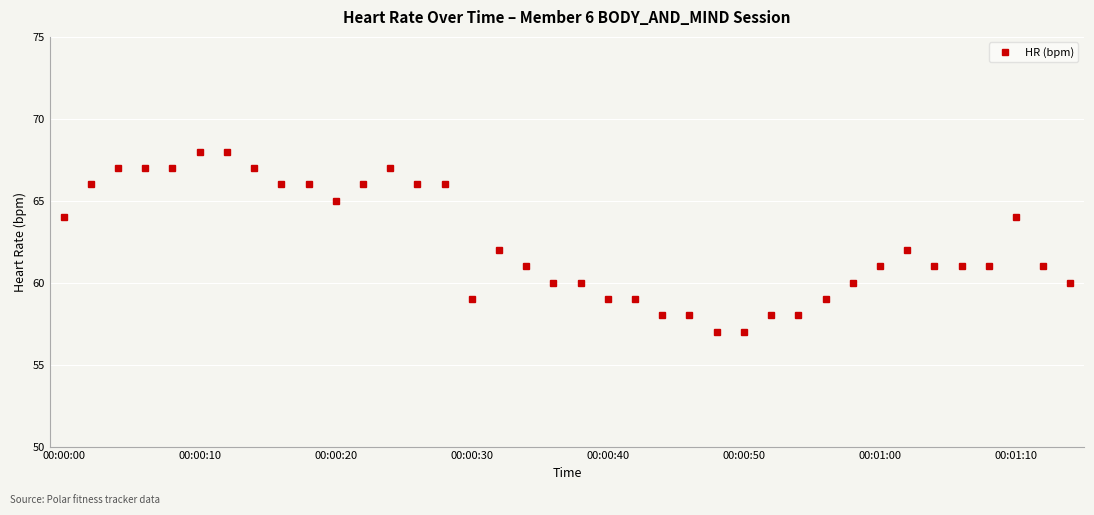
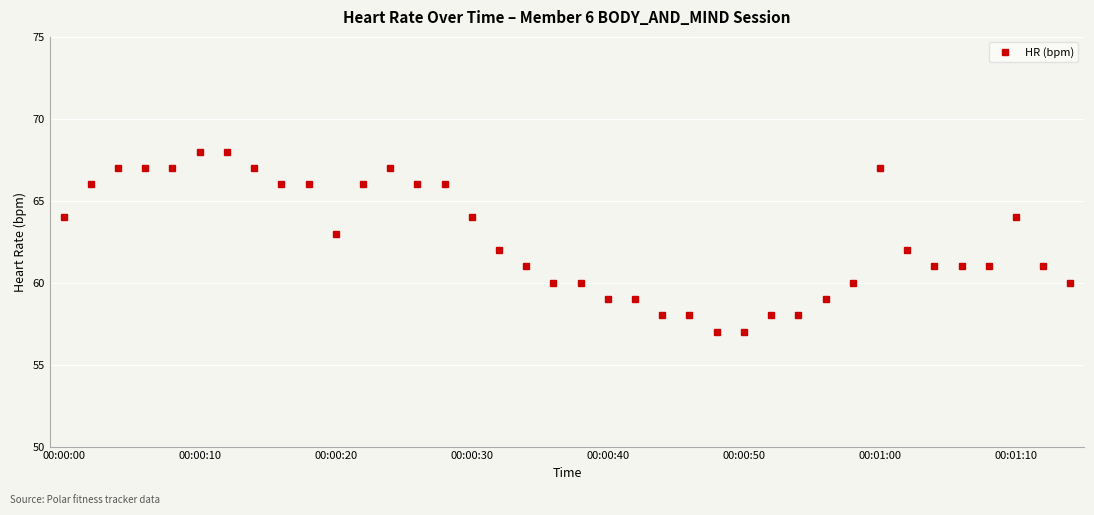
00:00:20: 65 -> 63
00:00:30: 59 -> 64
00:01:00: 61 -> 67
